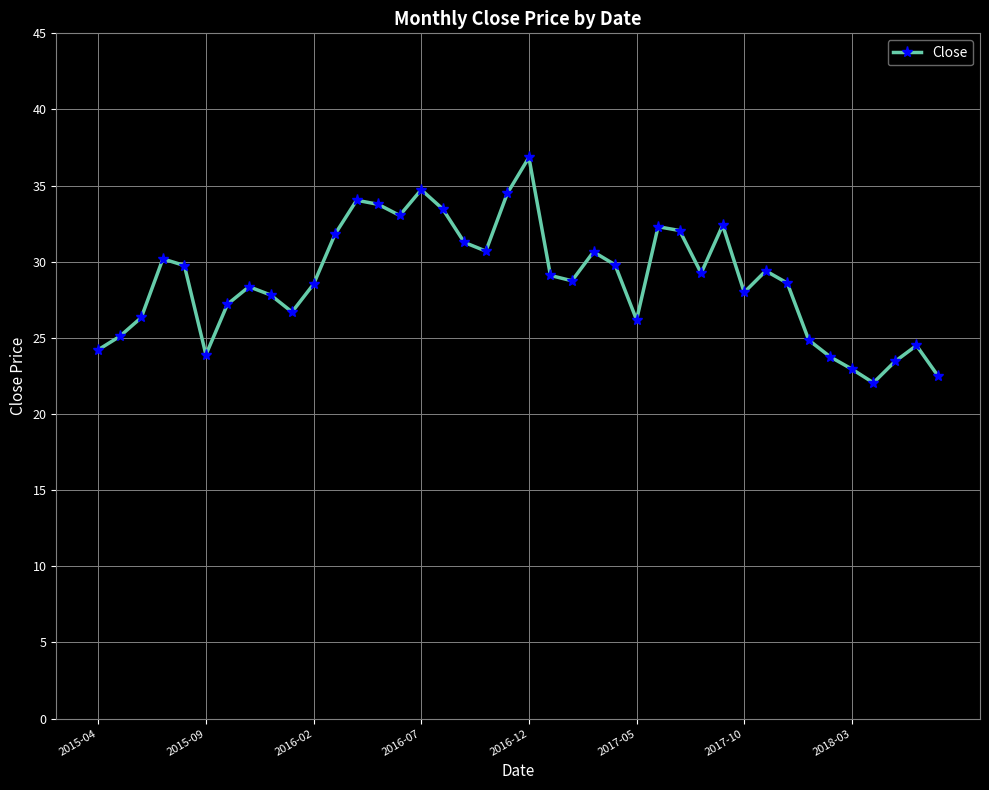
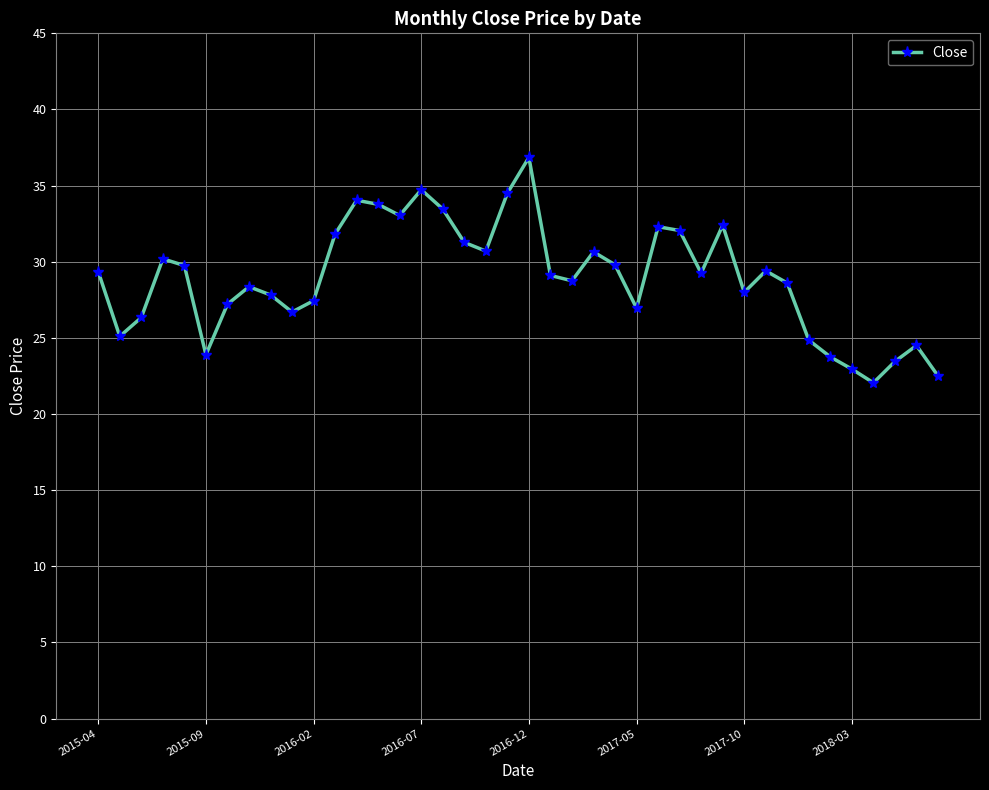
2015-04: 24.2 -> 29.3
2016-02: 28.5 -> 27.4
2017-05: 26.2 -> 27.0
